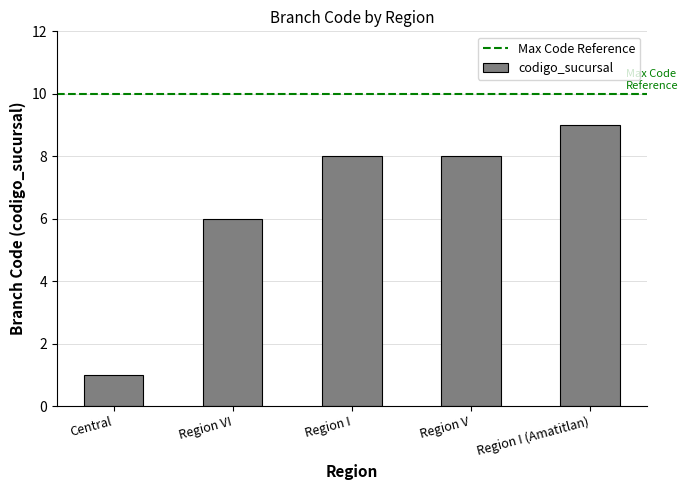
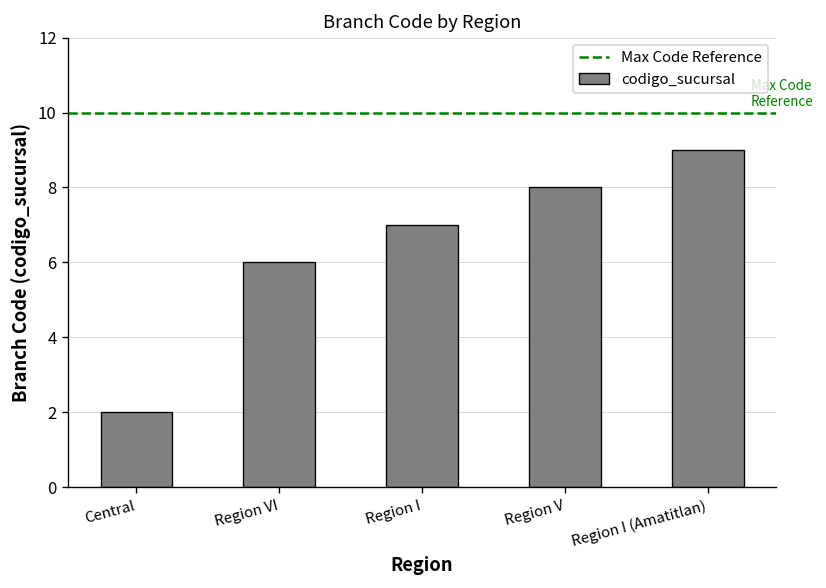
Central: 1 -> 2
Region I: 8 -> 7
